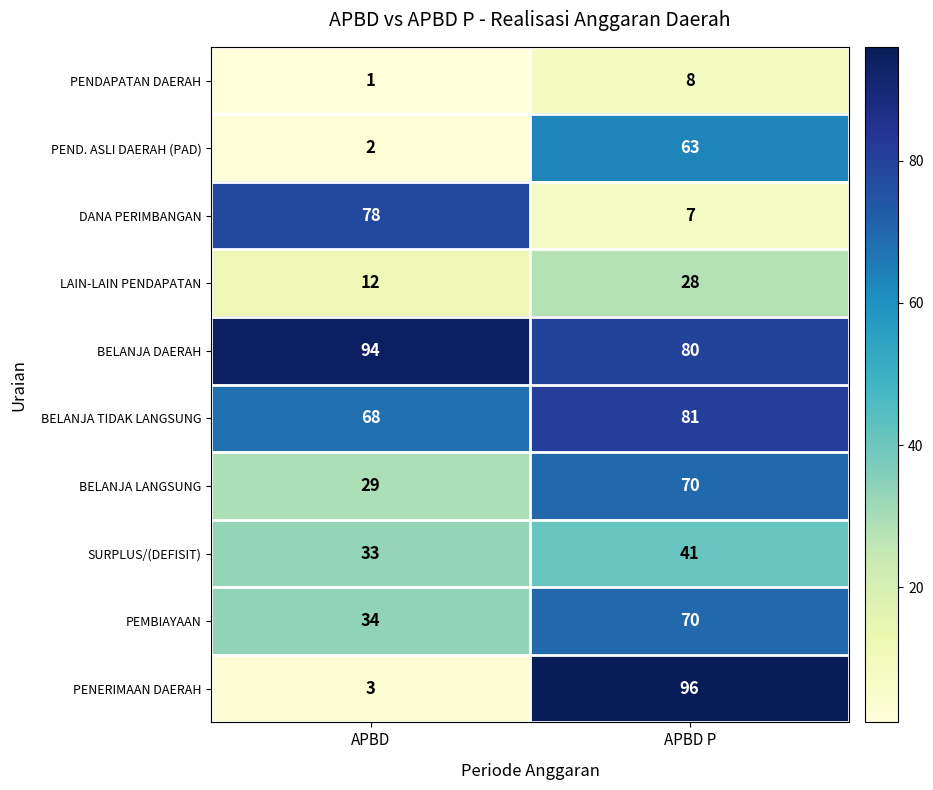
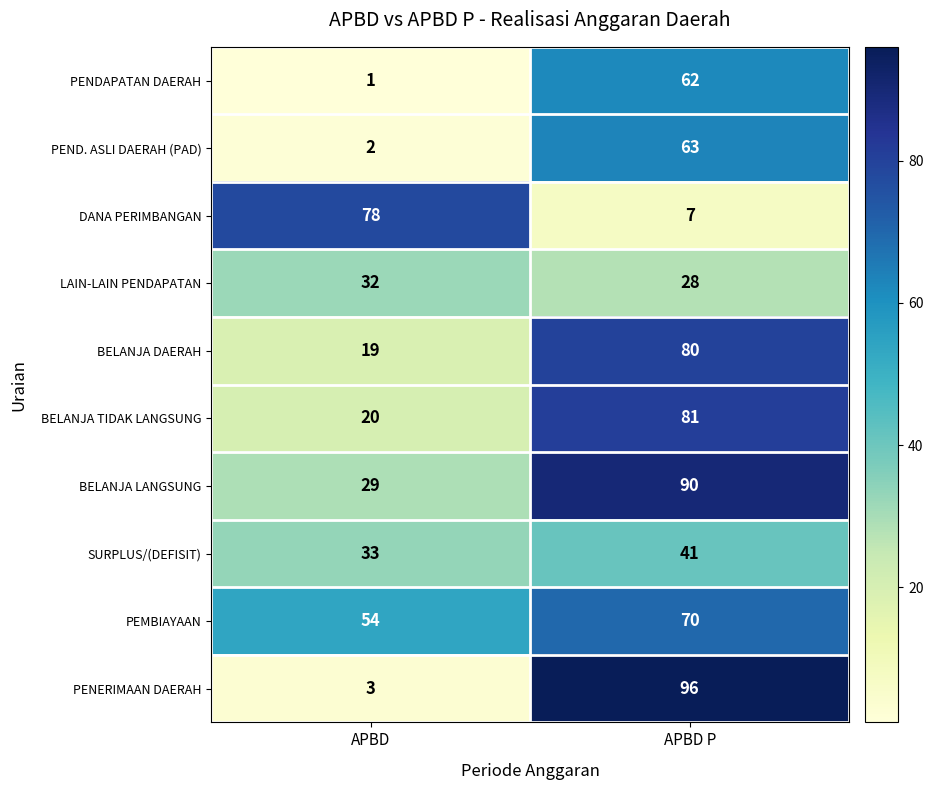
PENDAPATAN DAERAH, APBD P: 8 -> 62
LAIN-LAIN PENDAPATAN, APBD: 12 -> 32
BELANJA DAERAH, APBD: 94 -> 19
BELANJA TIDAK LANGSUNG, APBD: 68 -> 20
BELANJA LANGSUNG, APBD P: 70 -> 90
PEMBIAYAAN, APBD: 34 -> 54
